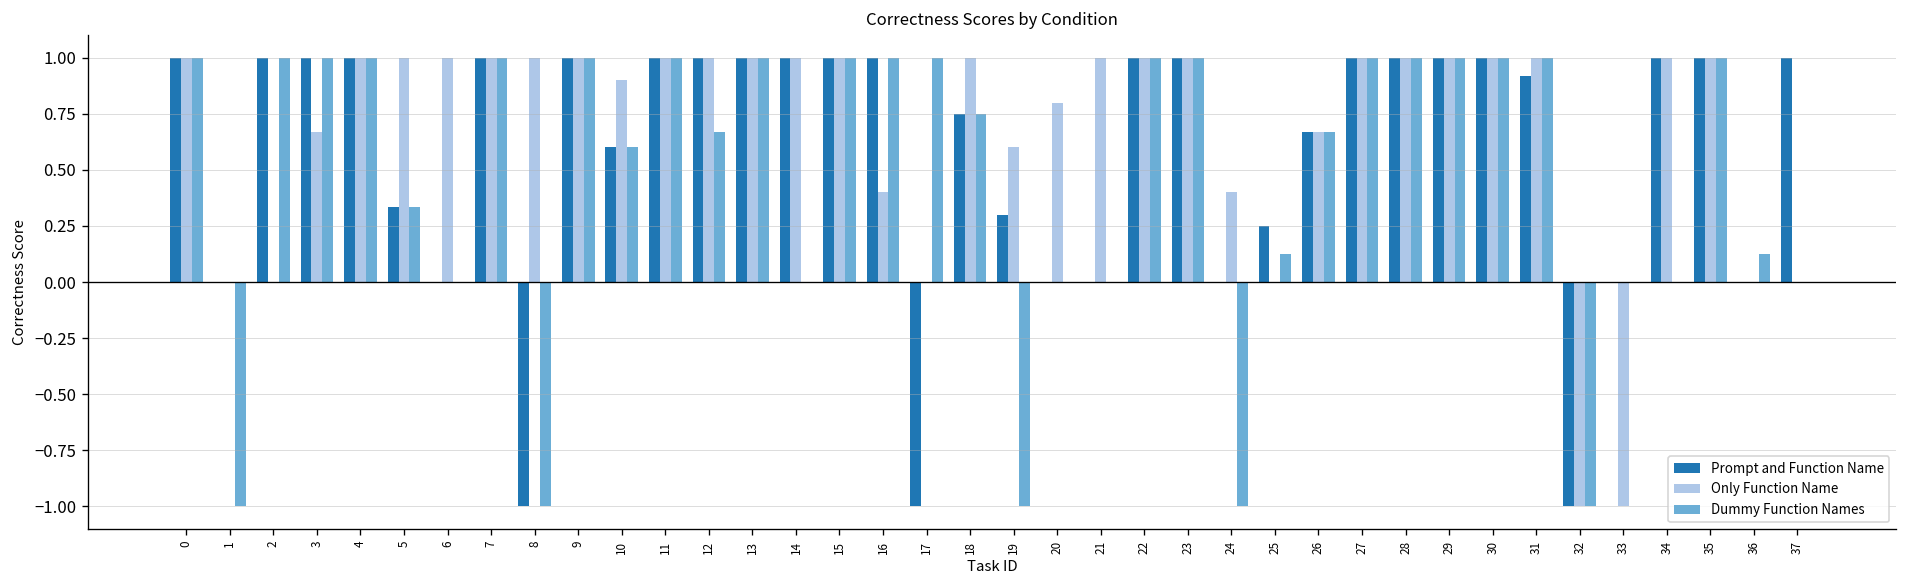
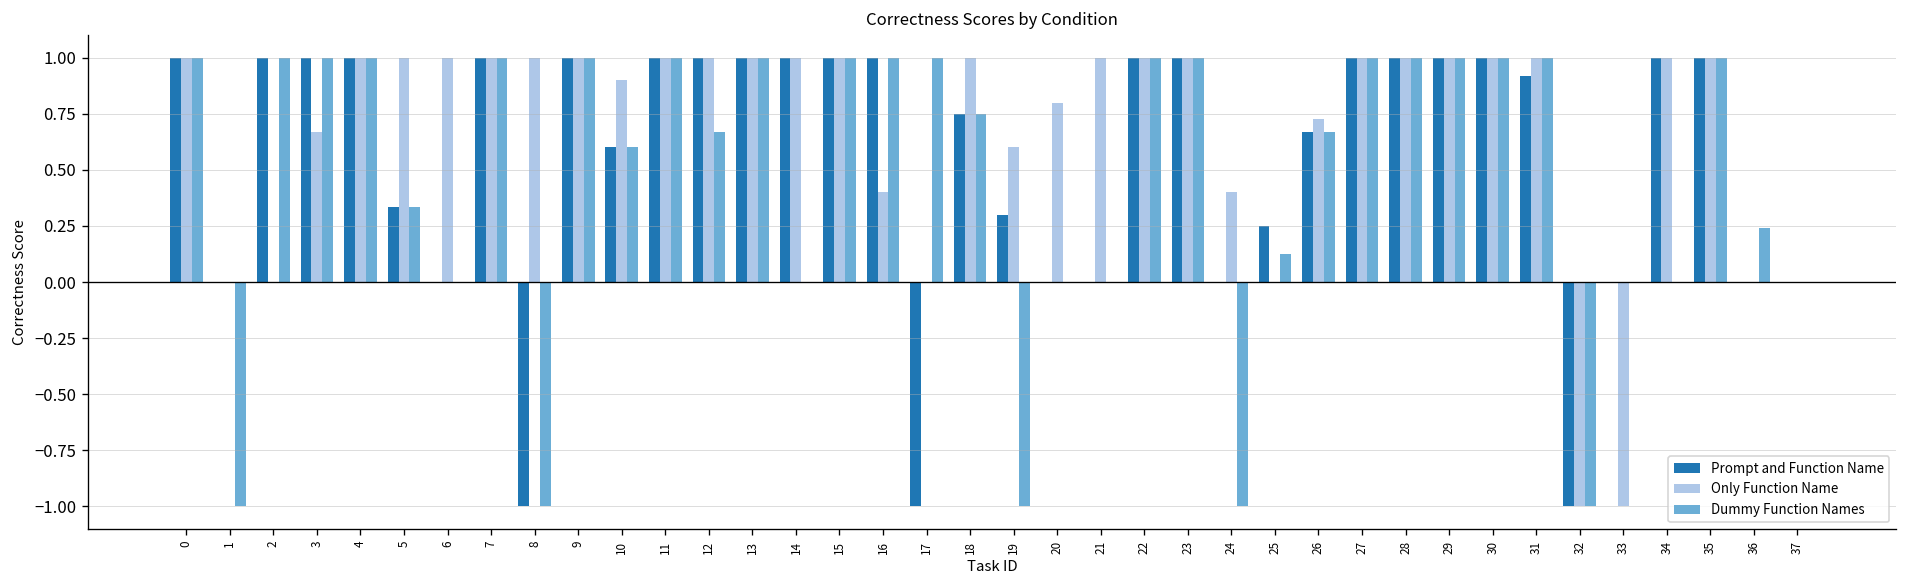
Only Function Name, 26: 0.67 -> 0.73
Dummy Function Names, 36: 0.13 -> 0.24
Prompt and Function Name, 37: 1 -> 0
